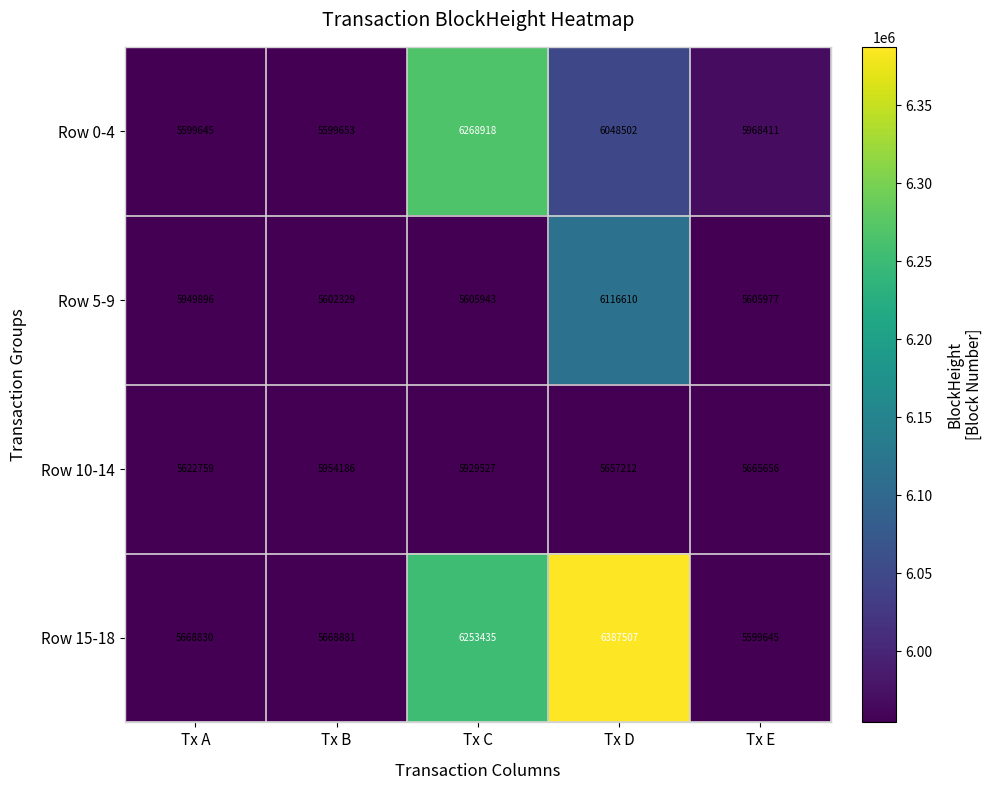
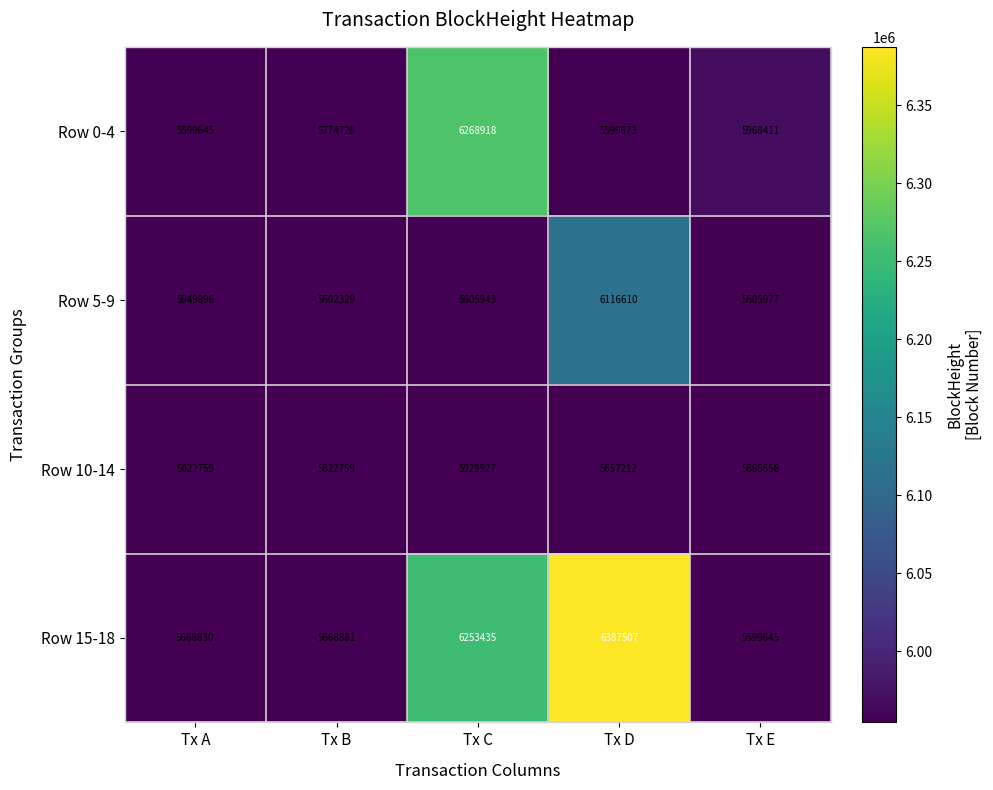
Row 0-4, Tx B: 5599653 -> 5774728
Row 0-4, Tx D: 6048502 -> 5599673
Row 10-14, Tx B: 5954186 -> 5622759
